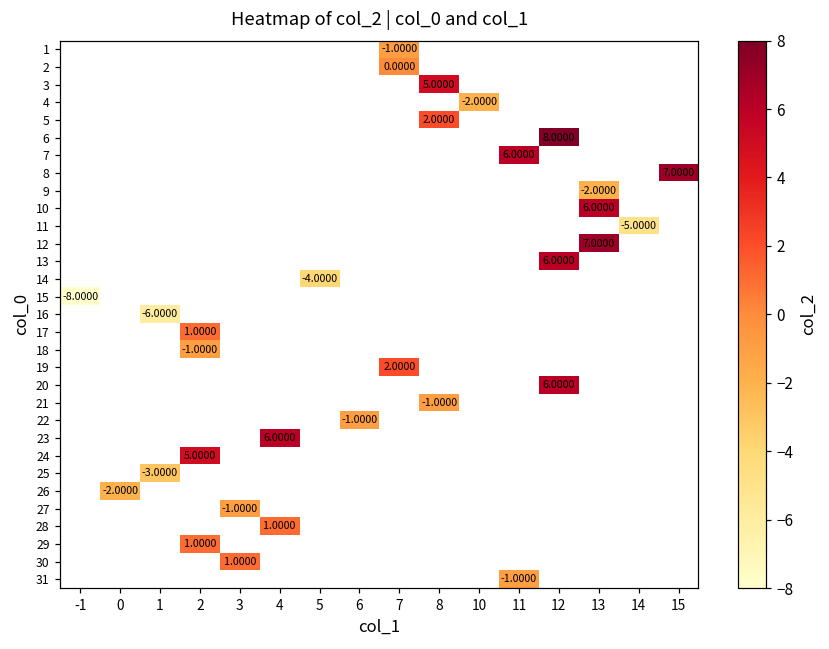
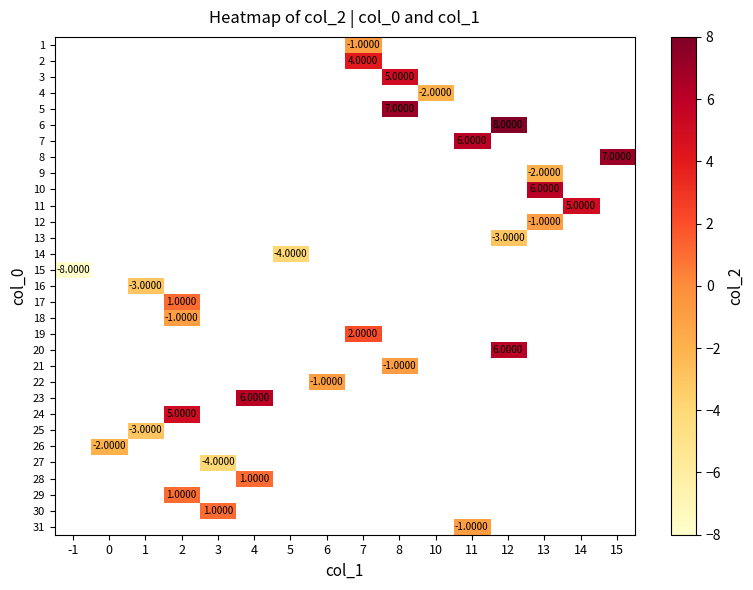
2, 7: 0.0000 -> 4.0000
5, 8: 2.0000 -> 7.0000
11, 14: -5.0000 -> 5.0000
12, 13: 7.0000 -> -1.0000
13, 12: 6.0000 -> -3.0000
16, 1: -6.0000 -> -3.0000
27, 3: -1.0000 -> -4.0000
